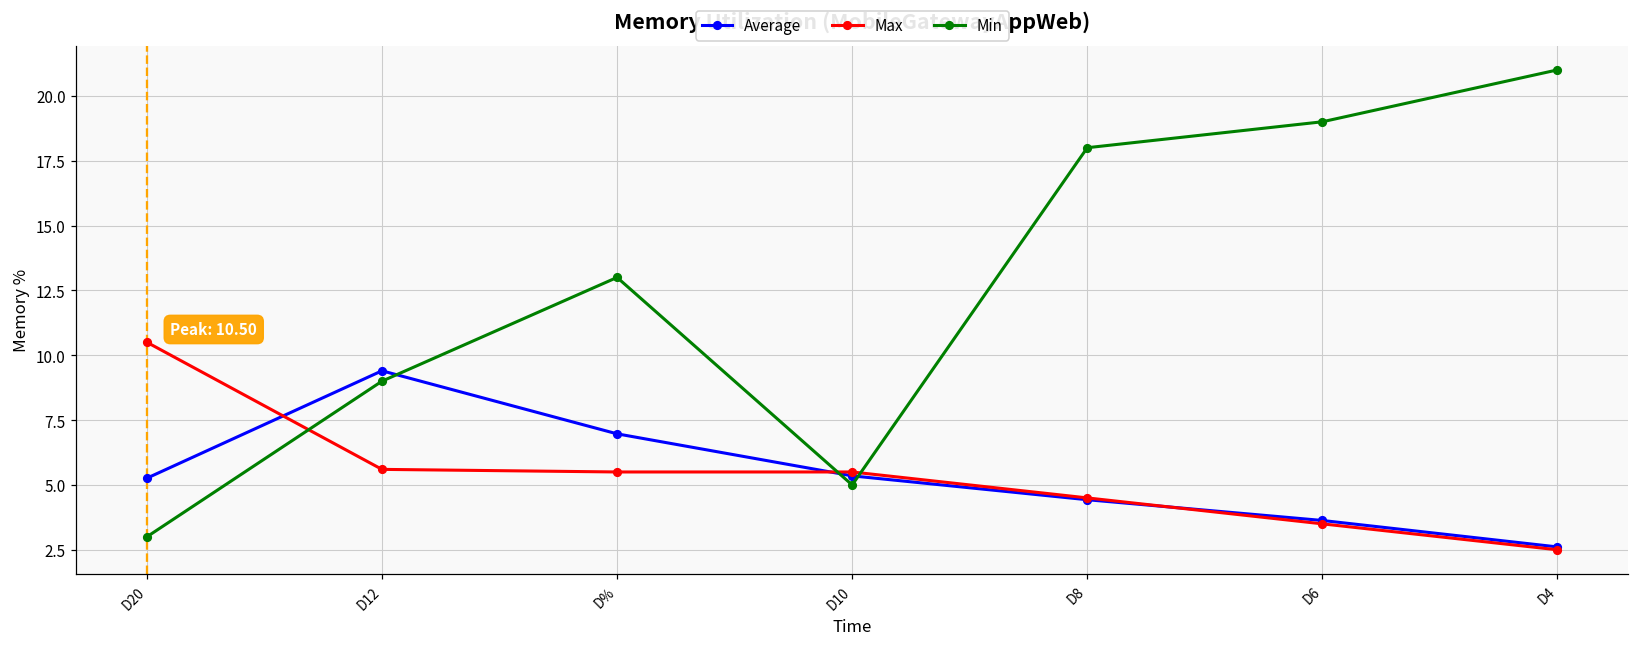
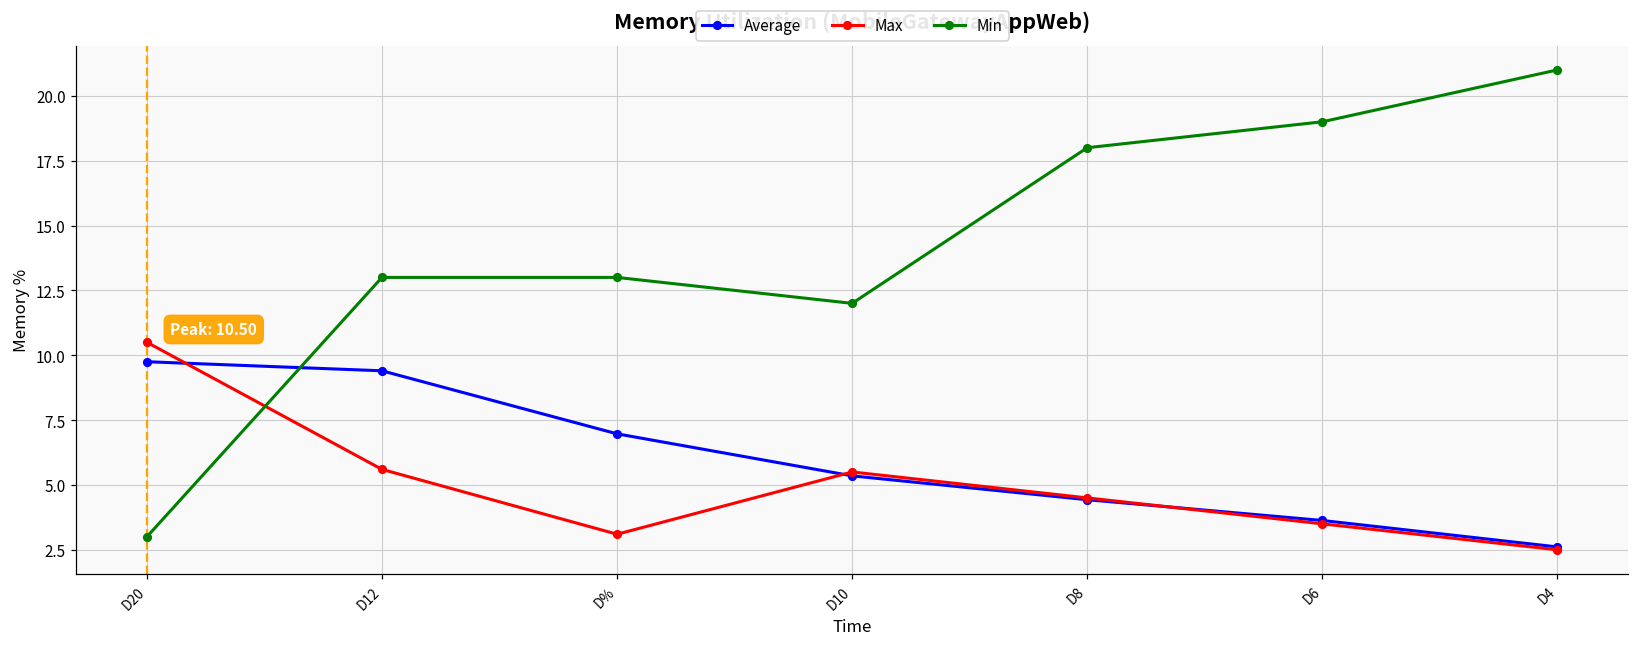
Average, D20: 5.3 -> 9.8
Min, D12: 9 -> 13
Max, D%: 5.5 -> 3.1
Min, D10: 5 -> 12
